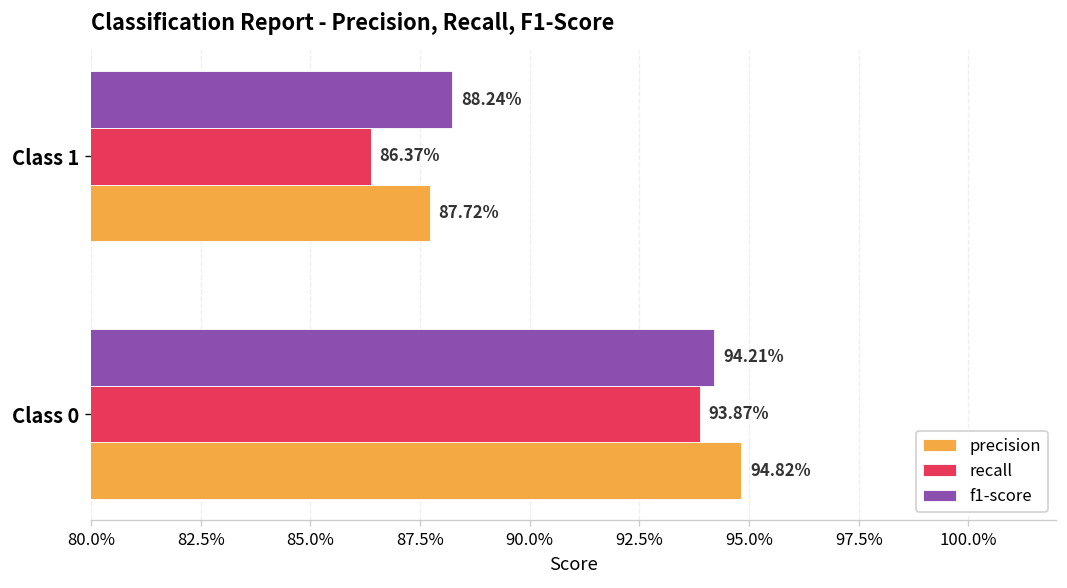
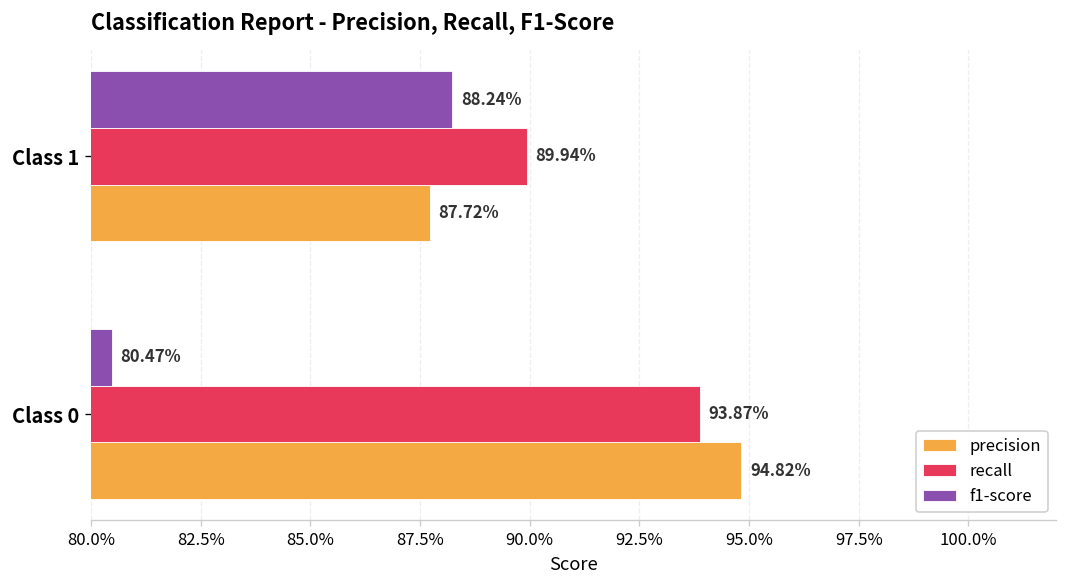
recall, Class 1: 86.37% -> 89.94%
f1-score, Class 0: 94.21% -> 80.47%
